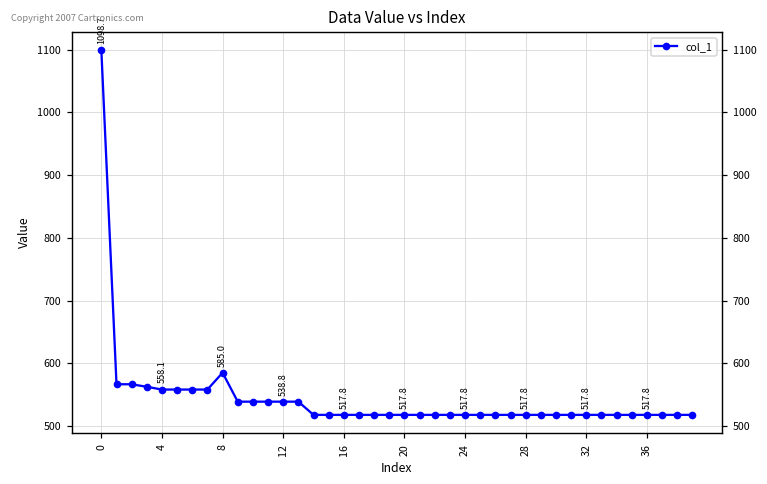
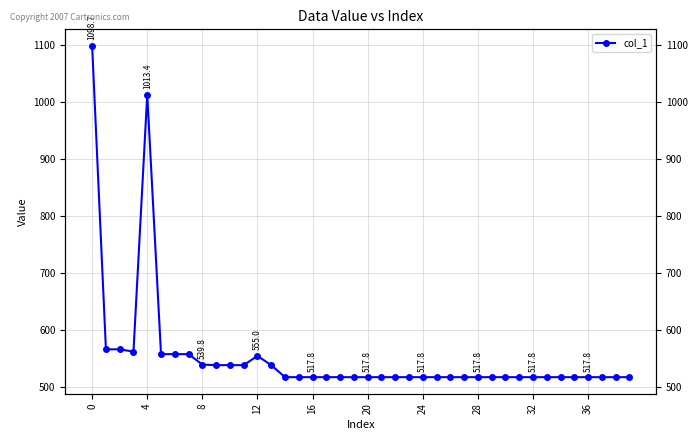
4: 558.1 -> 1013.4
8: 585.0 -> 539.8
12: 538.8 -> 555.0
